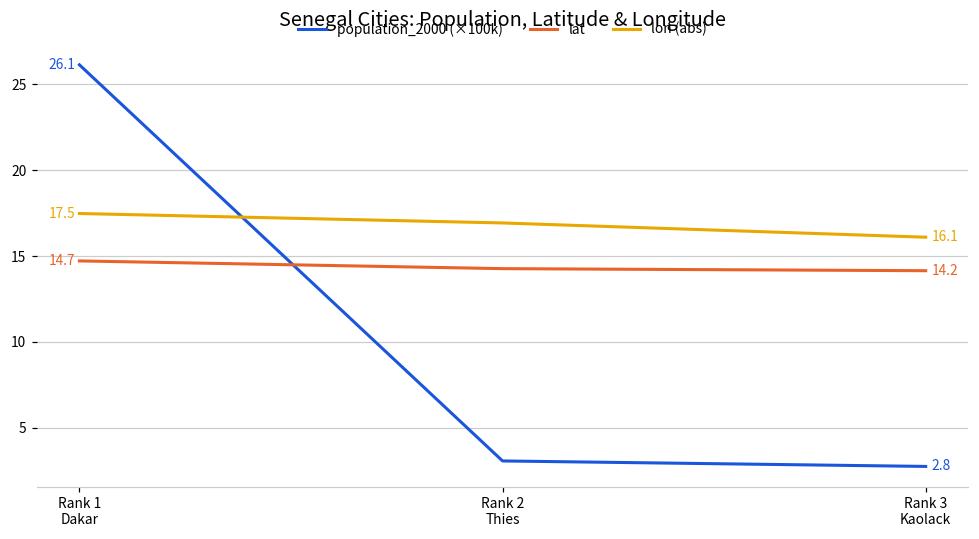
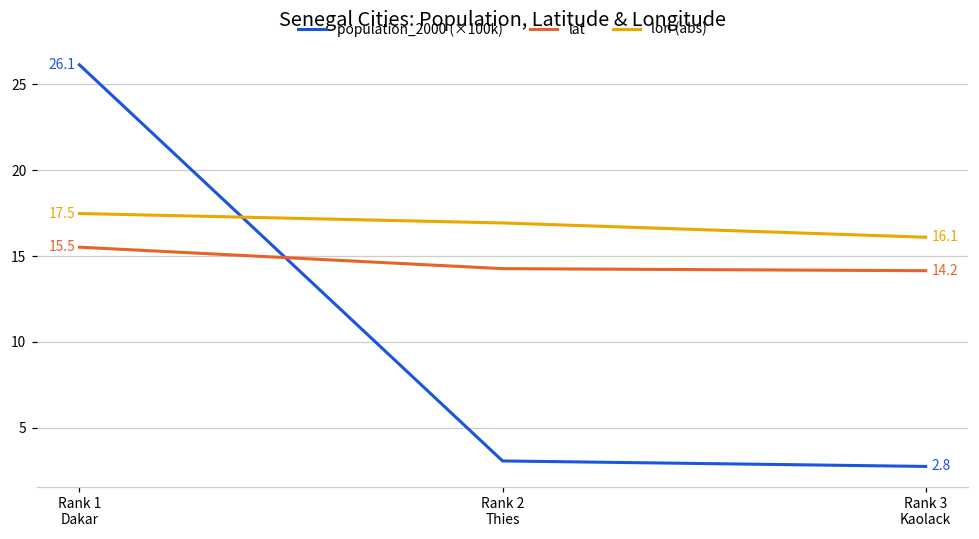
lat, Rank 1 Dakar: 14.7 -> 15.5
